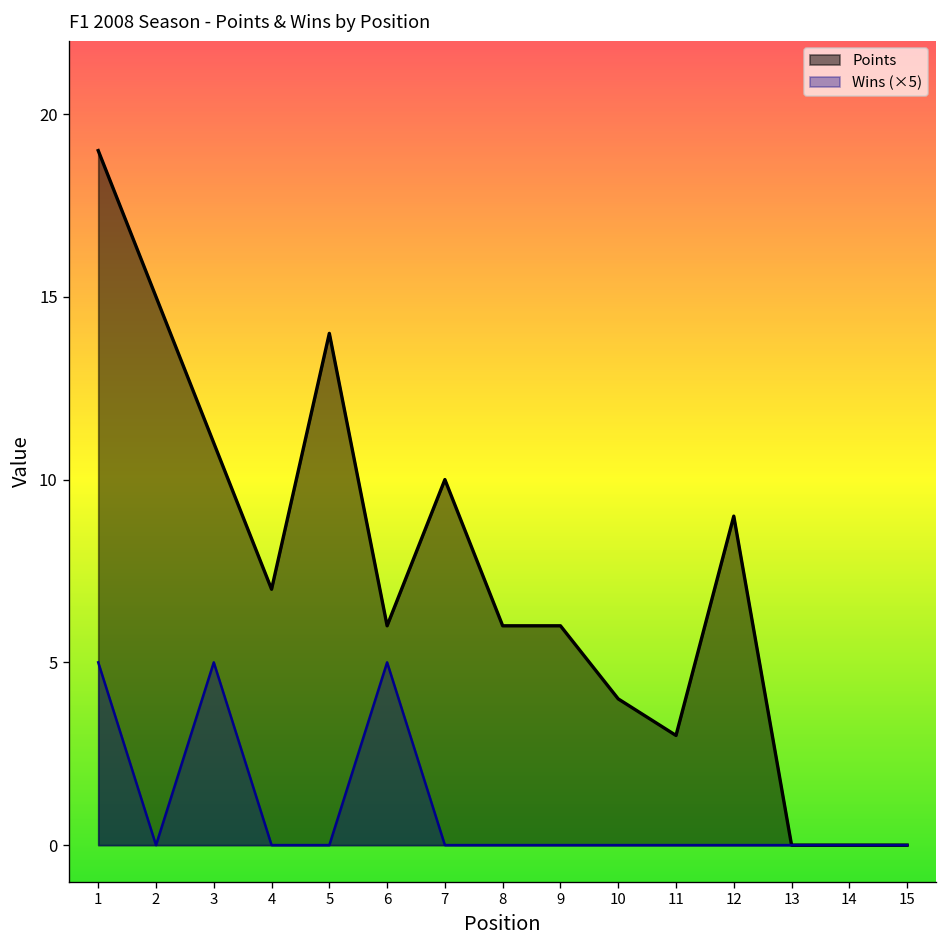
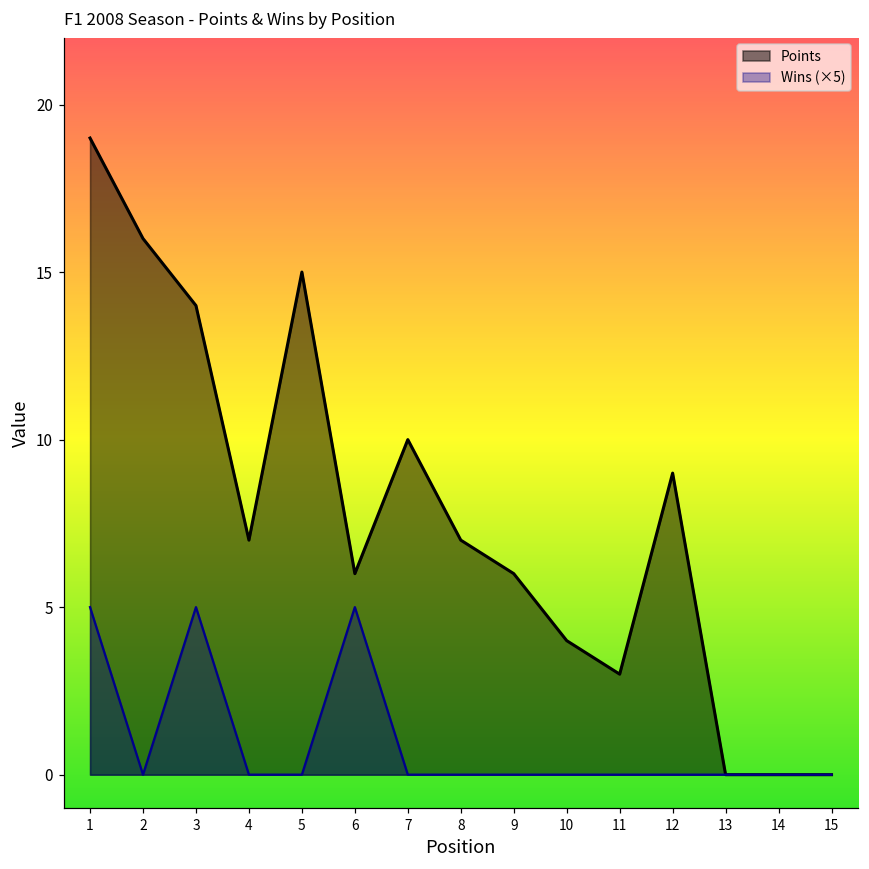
Points, 2: 15 -> 16
Points, 3: 11 -> 14
Points, 5: 14 -> 15
Points, 8: 6 -> 7
